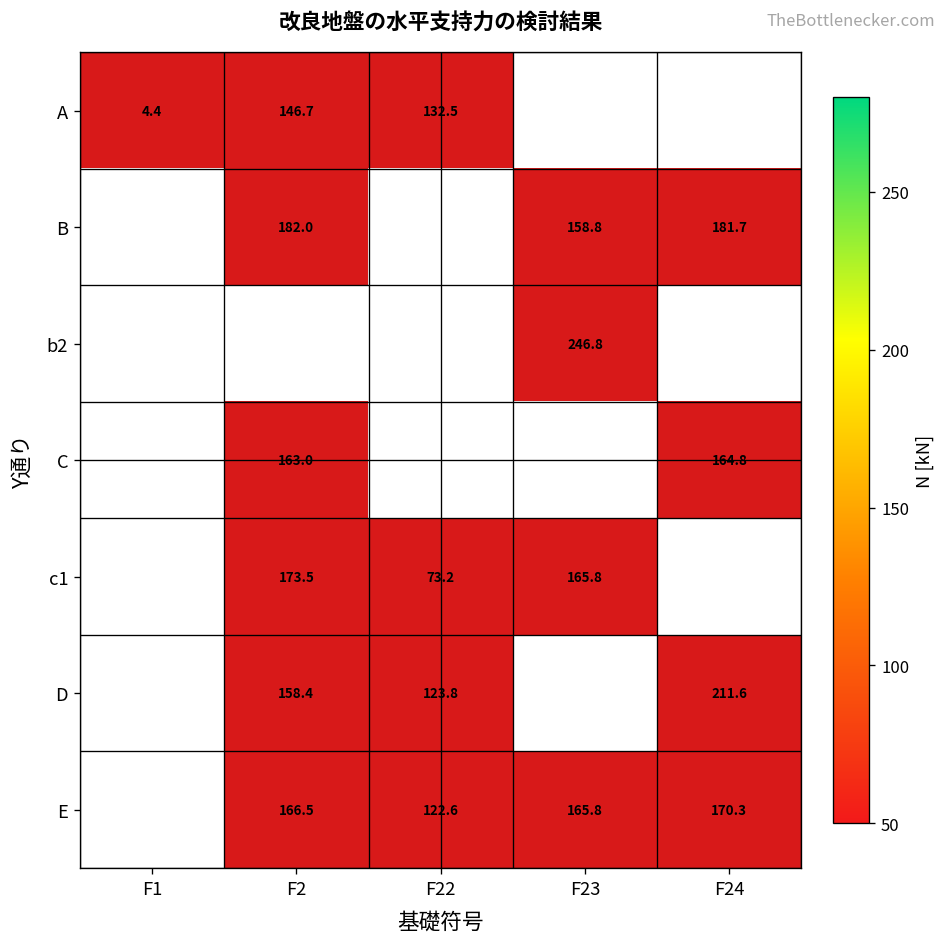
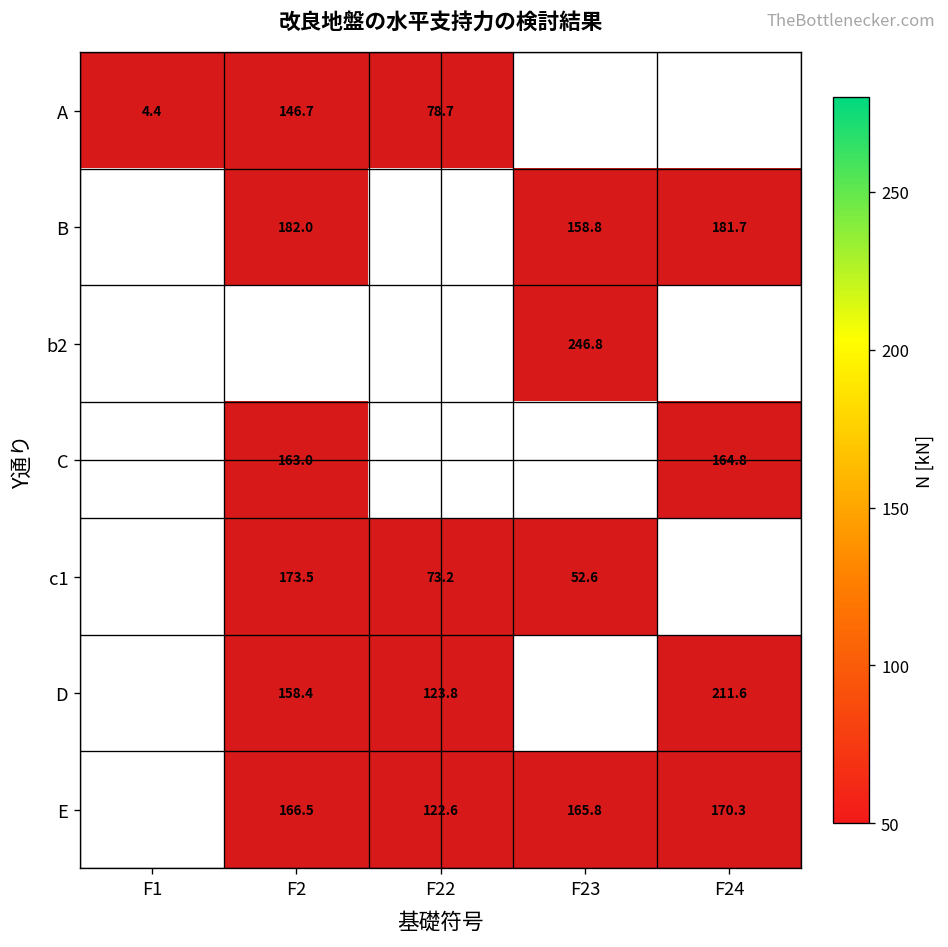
A, F22: 132.5 -> 78.7
c1, F23: 165.8 -> 52.6
